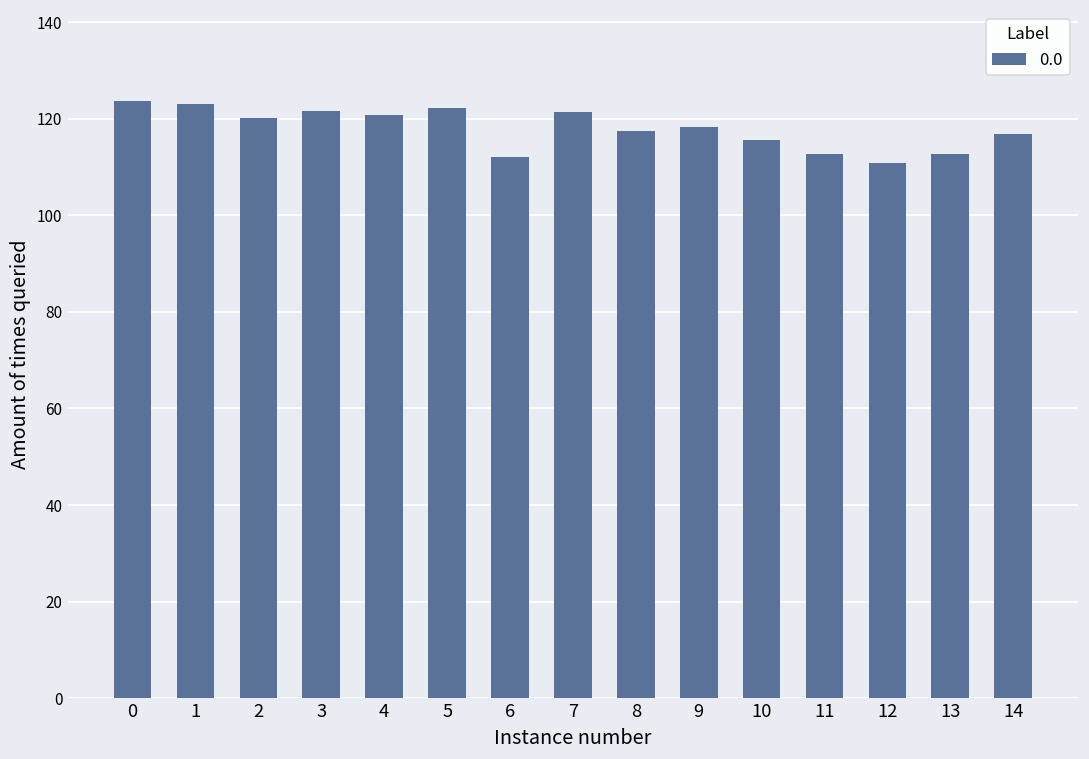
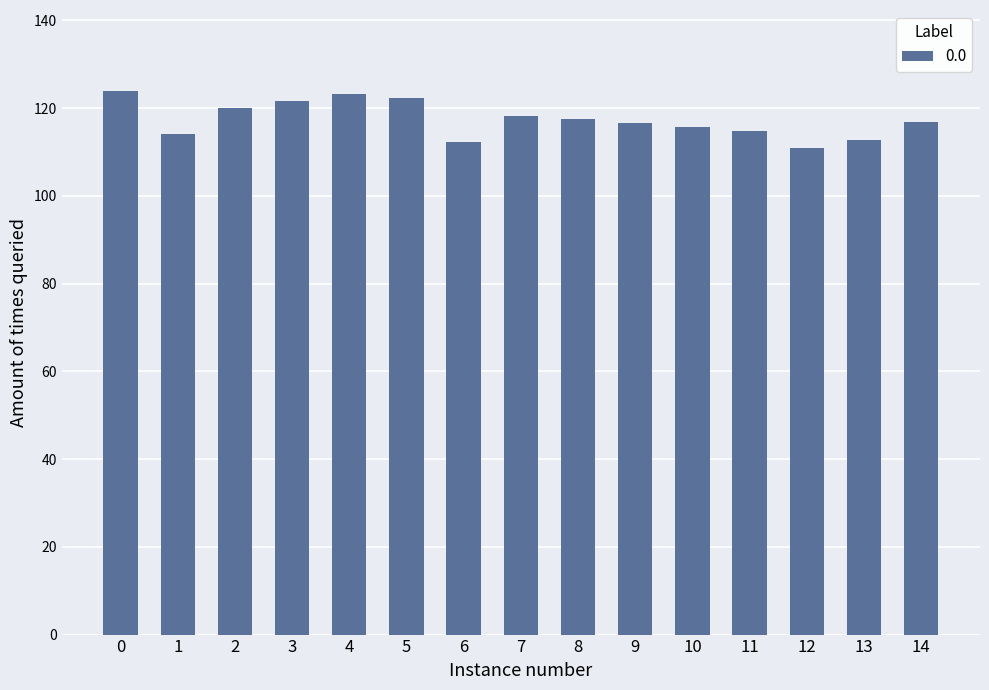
1: 123 -> 114
4: 121 -> 123
7: 121 -> 118
9: 118 -> 117
11: 113 -> 115
